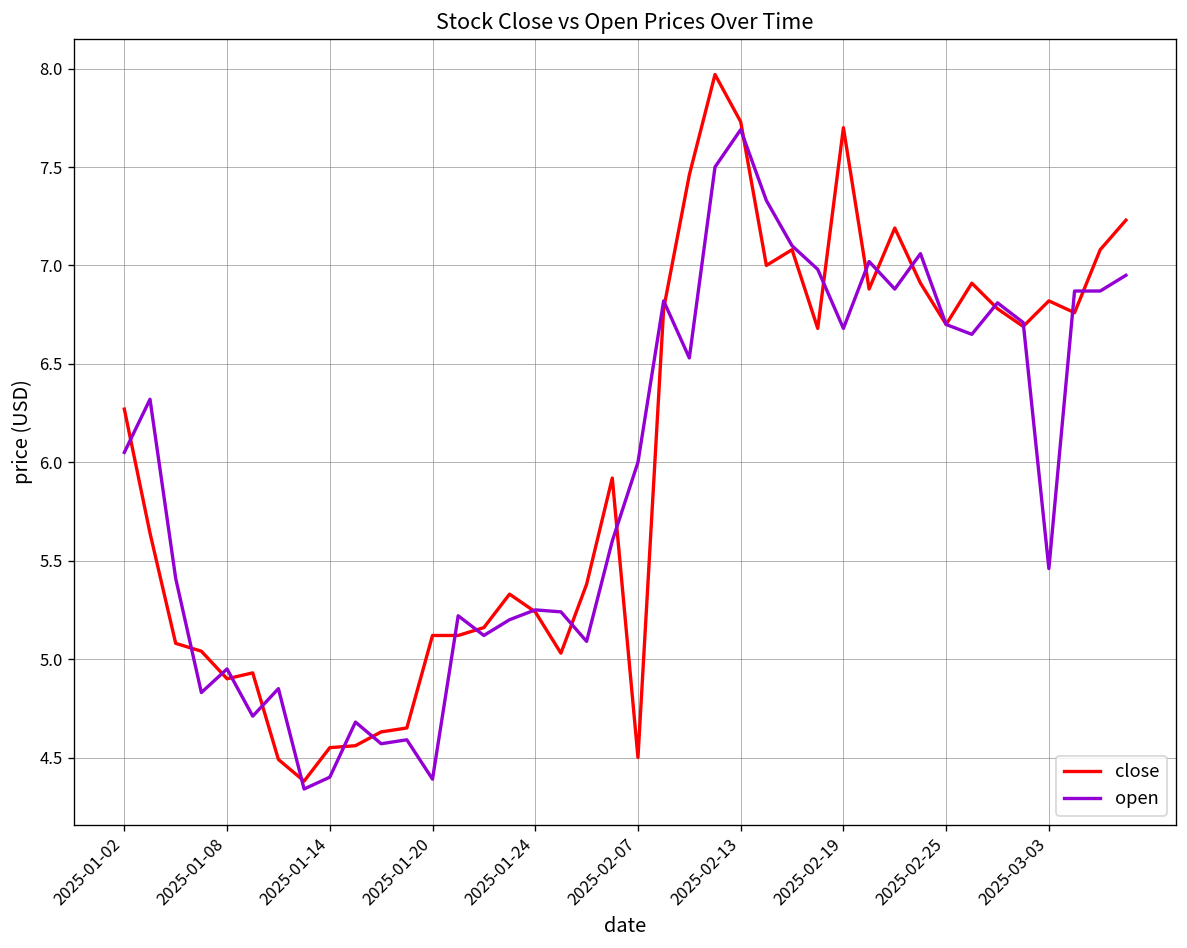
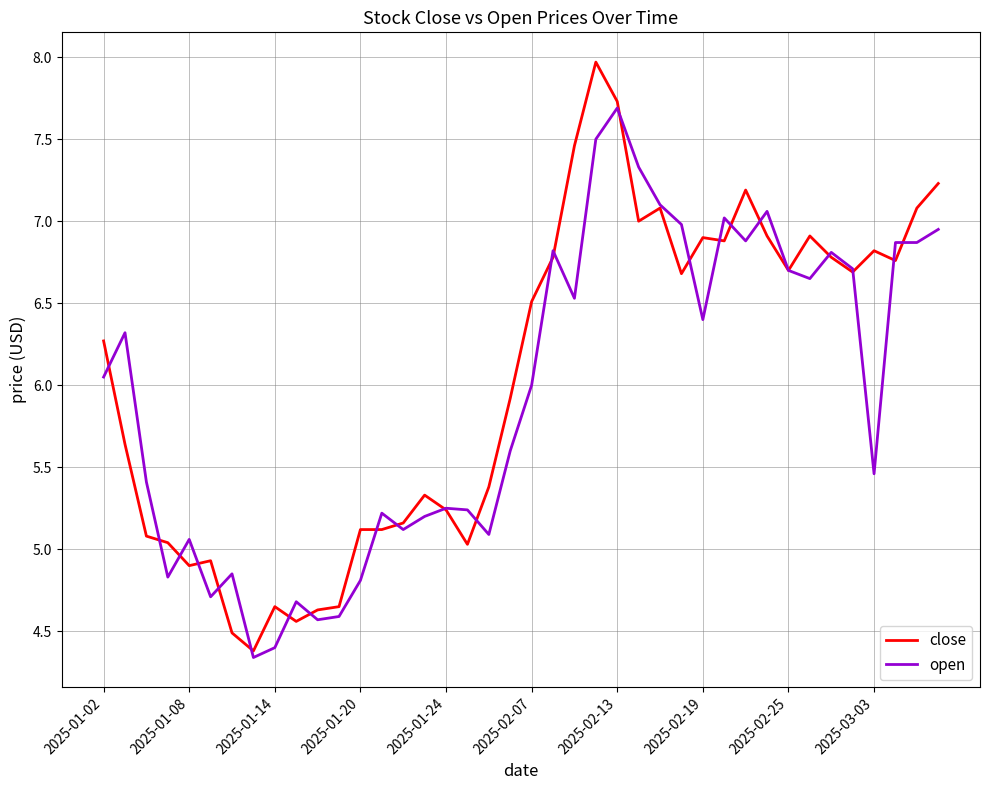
open, 2025-01-08: 4.95 -> 5.06
close, 2025-01-14: 4.55 -> 4.65
open, 2025-01-20: 4.39 -> 4.81
close, 2025-02-07: 4.50 -> 6.51
close, 2025-02-19: 7.7 -> 6.9
open, 2025-02-19: 6.68 -> 6.40
